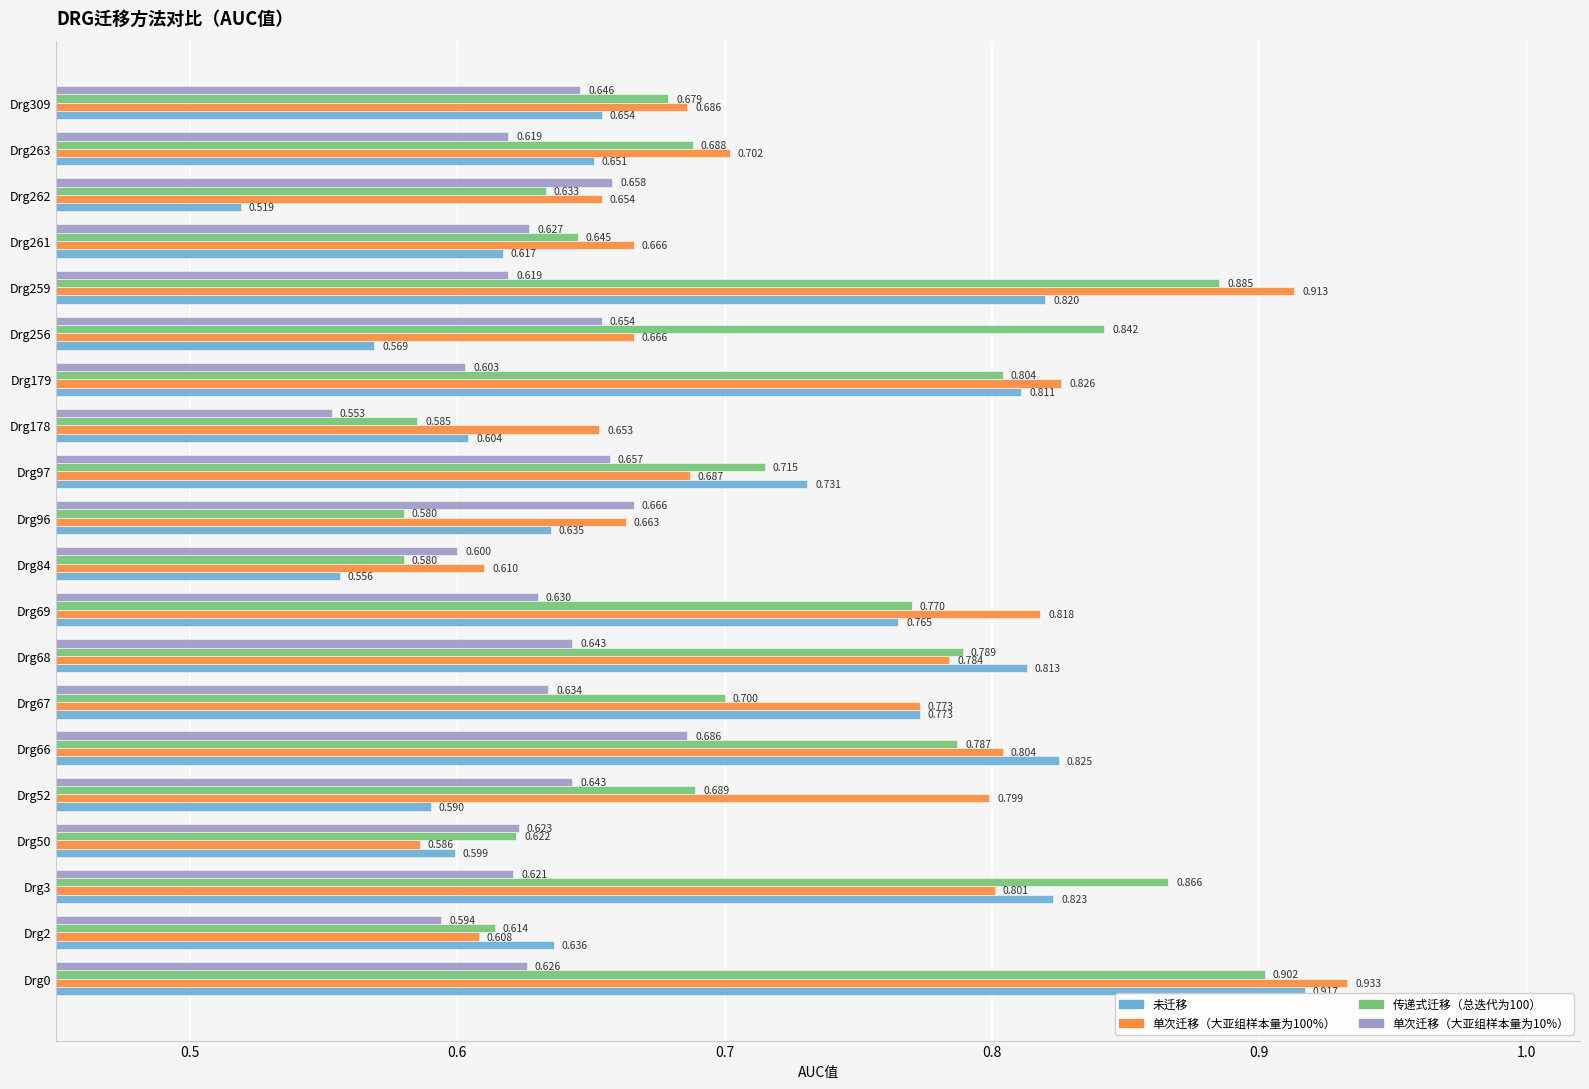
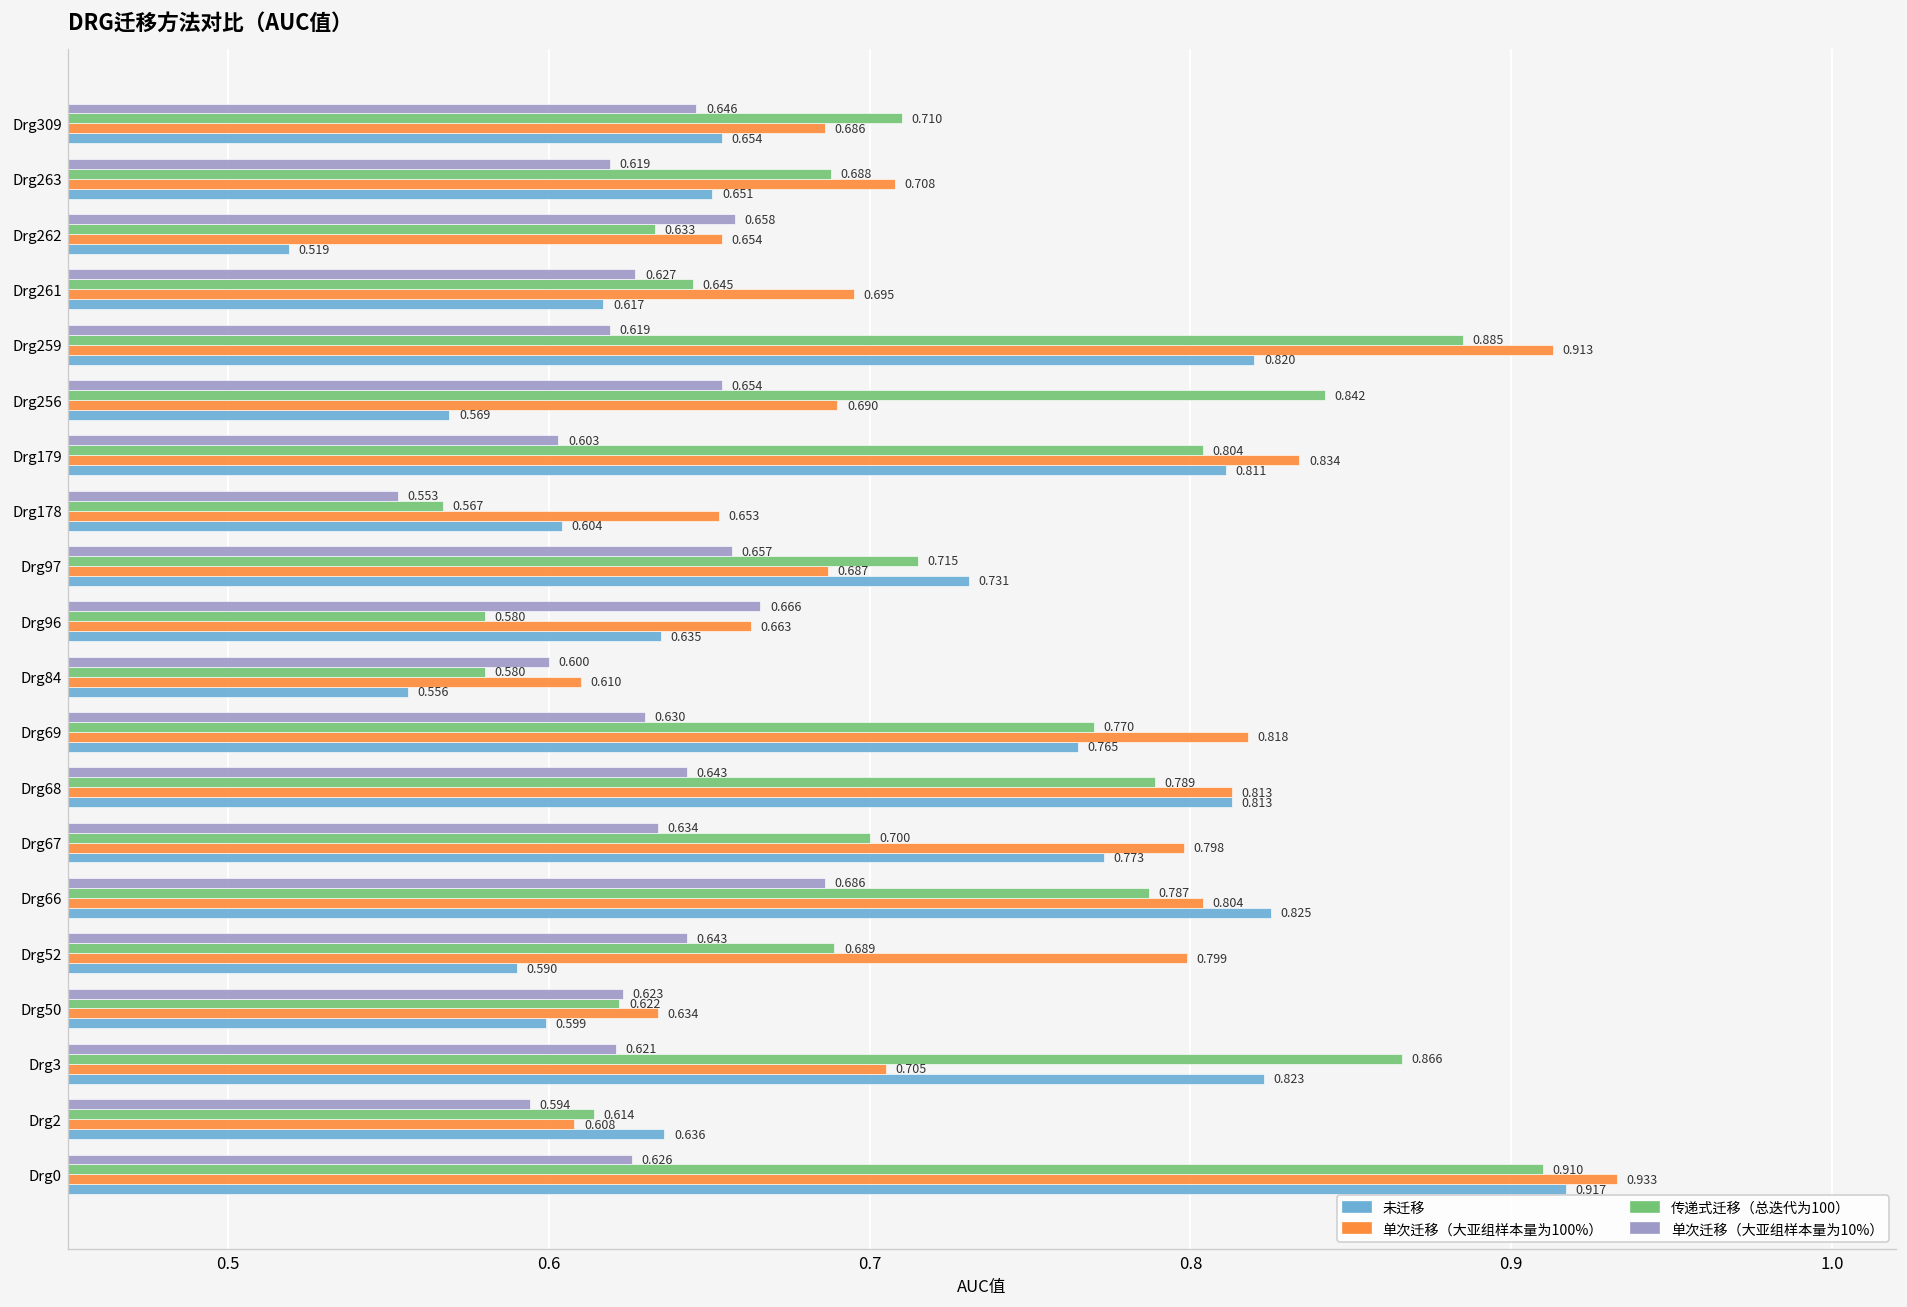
传递式迁移（总迭代为100）, Drg309: 0.679 -> 0.710
单次迁移（大亚组样本量为100%）, Drg263: 0.702 -> 0.708
单次迁移（大亚组样本量为100%）, Drg261: 0.666 -> 0.695
单次迁移（大亚组样本量为100%）, Drg256: 0.666 -> 0.690
单次迁移（大亚组样本量为100%）, Drg179: 0.826 -> 0.834
传递式迁移（总迭代为100）, Drg178: 0.585 -> 0.567
单次迁移（大亚组样本量为100%）, Drg68: 0.784 -> 0.813
单次迁移（大亚组样本量为100%）, Drg67: 0.773 -> 0.798
单次迁移（大亚组样本量为100%）, Drg50: 0.586 -> 0.634
单次迁移（大亚组样本量为100%）, Drg3: 0.801 -> 0.705
传递式迁移（总迭代为100）, Drg0: 0.902 -> 0.910
